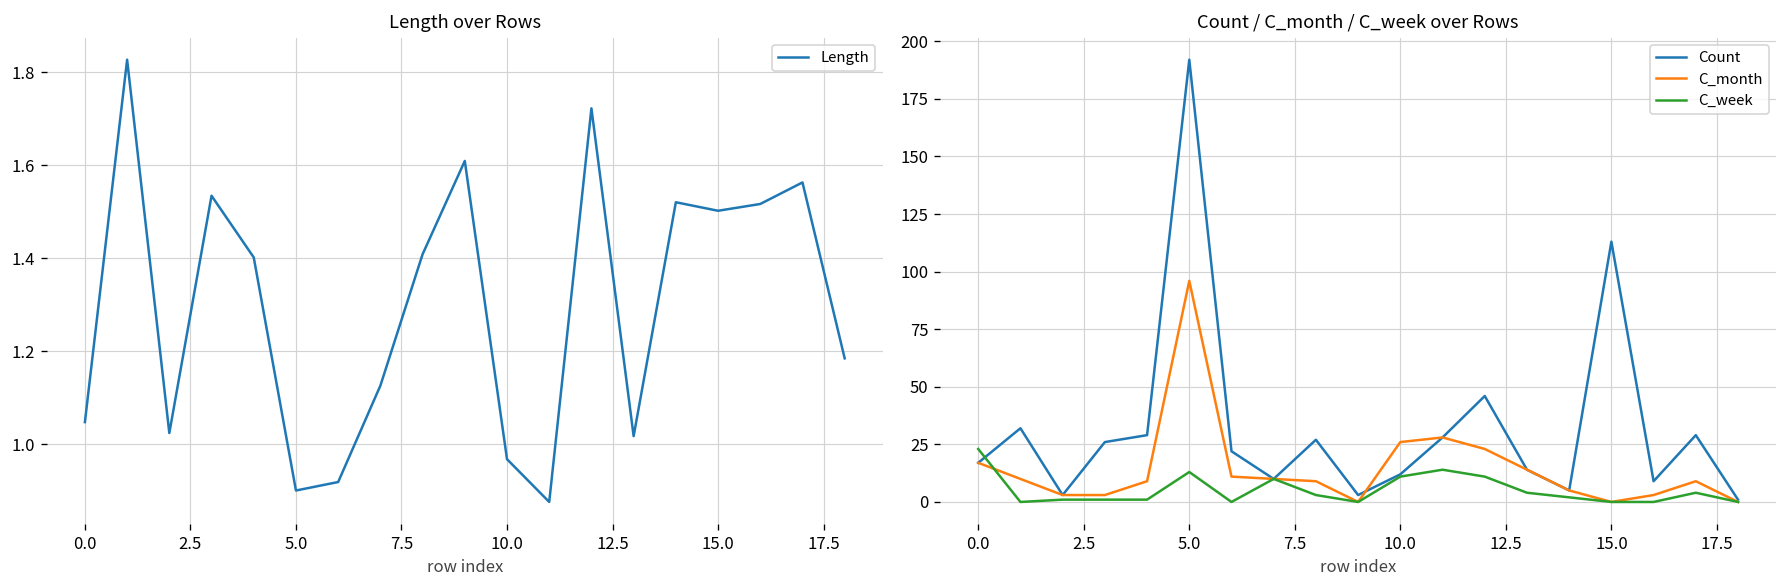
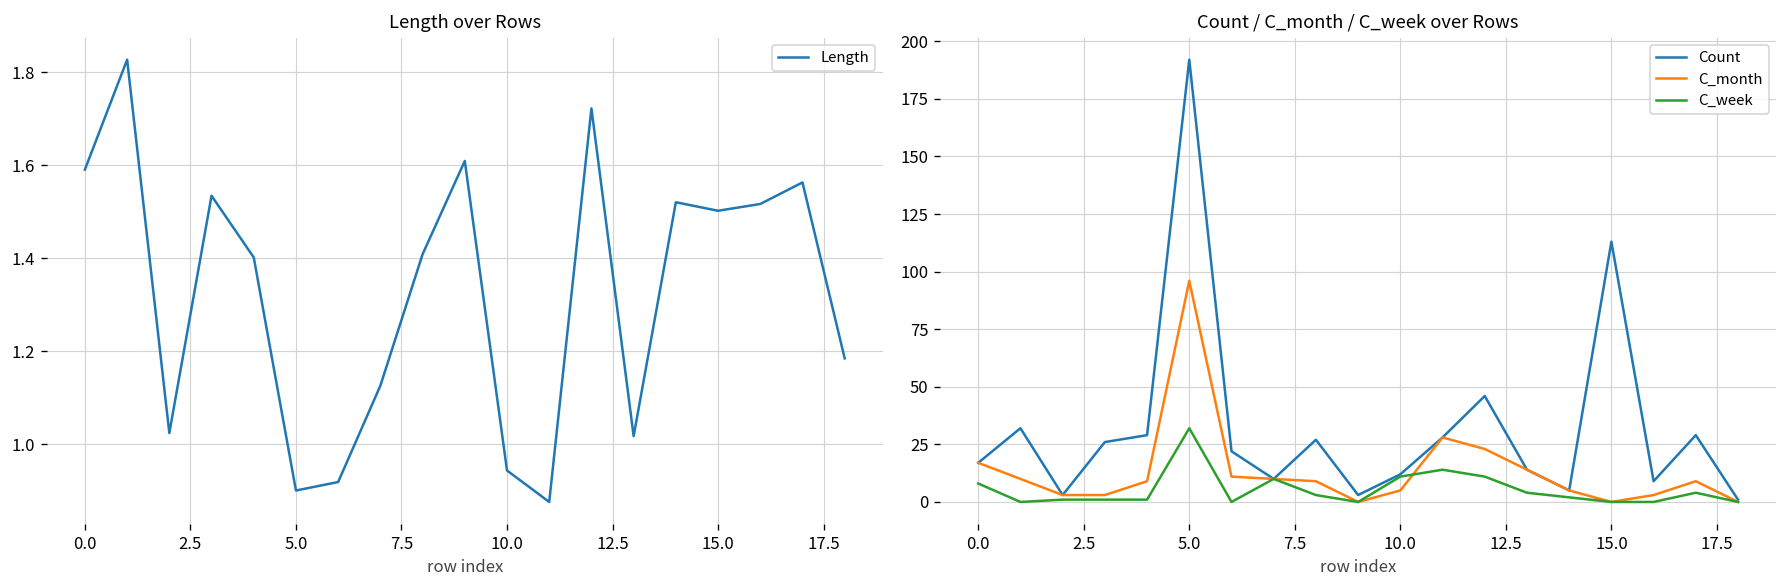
Length over Rows, 0.0: 1.05 -> 1.59
Length over Rows, 10.0: 0.97 -> 0.94
Count / C_month / C_week over Rows, C_week, 0.0: 23 -> 8
Count / C_month / C_week over Rows, C_week, 5.0: 13 -> 32
Count / C_month / C_week over Rows, C_month, 10.0: 26 -> 5
